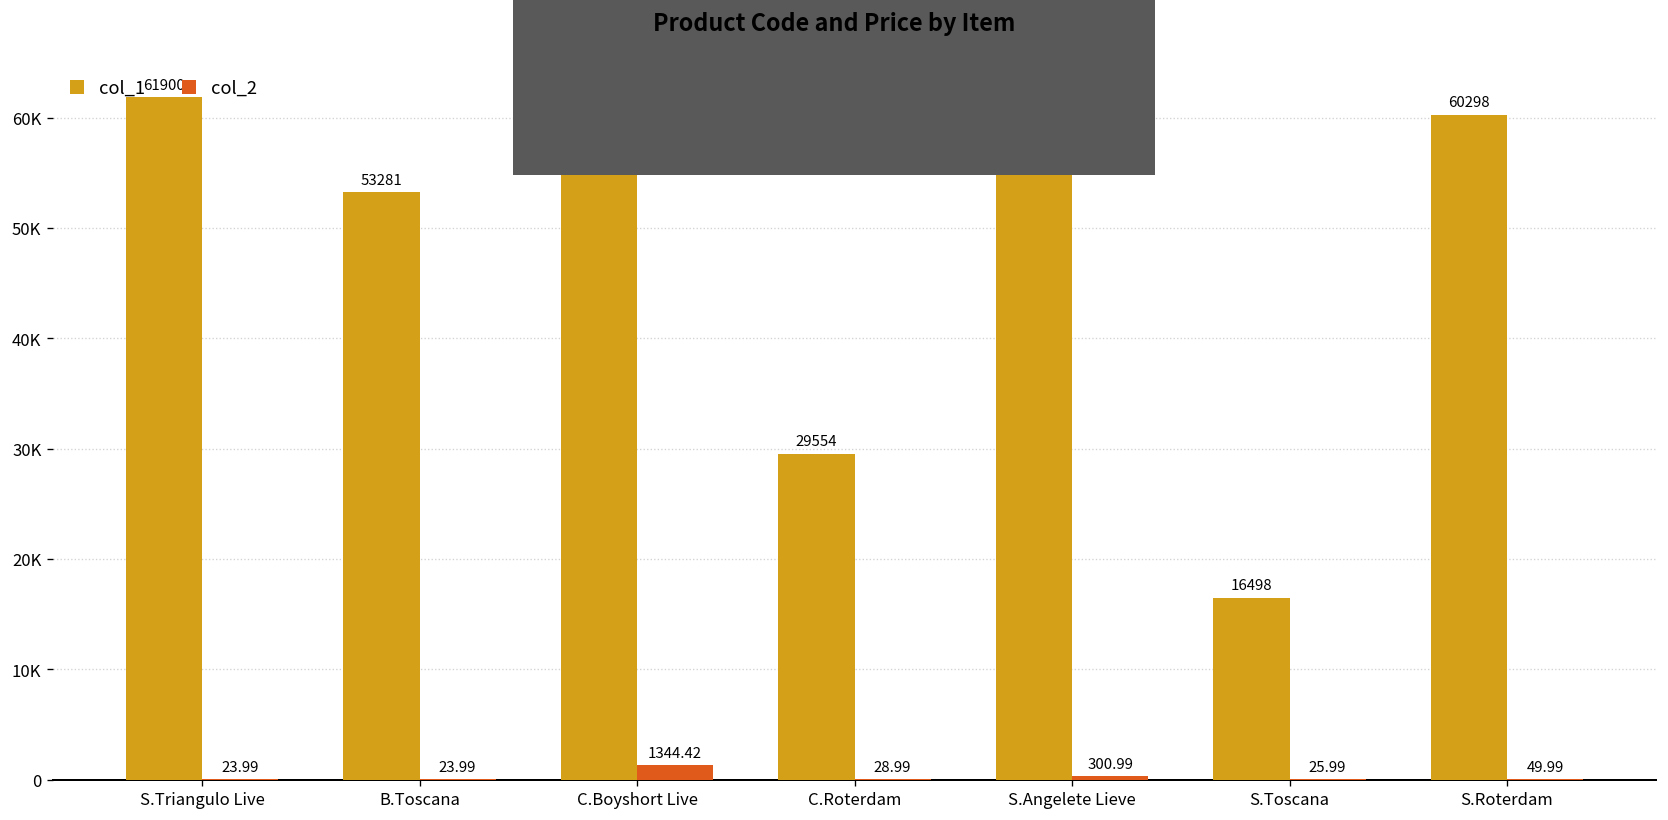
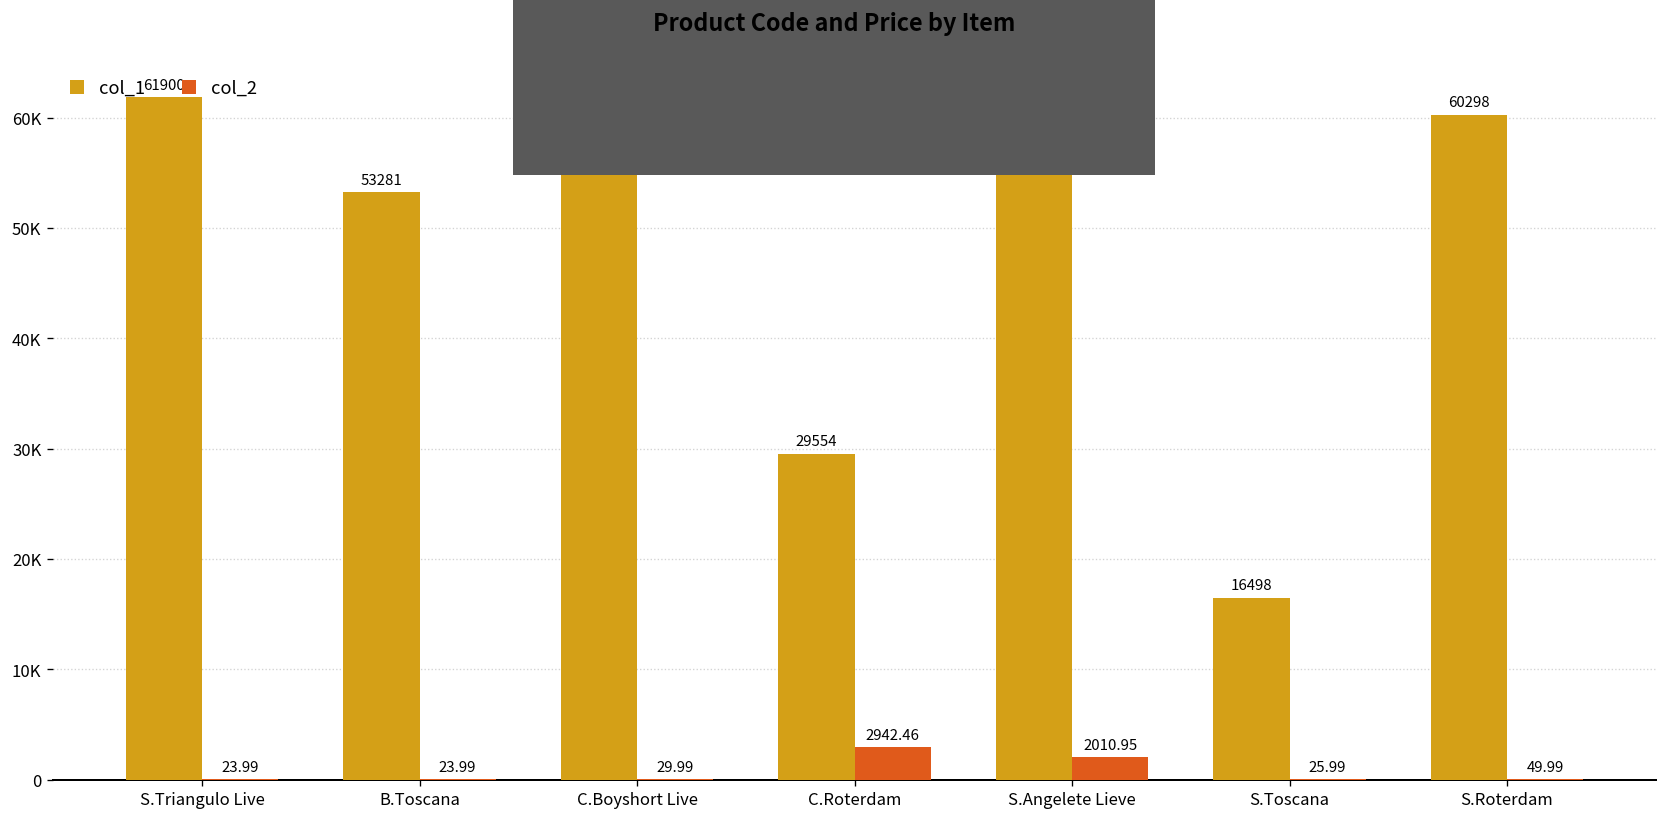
col_2, C.Boyshort Live: 1344.42 -> 29.99
col_2, C.Roterdam: 28.99 -> 2942.46
col_2, S.Angelete Lieve: 300.99 -> 2010.95
